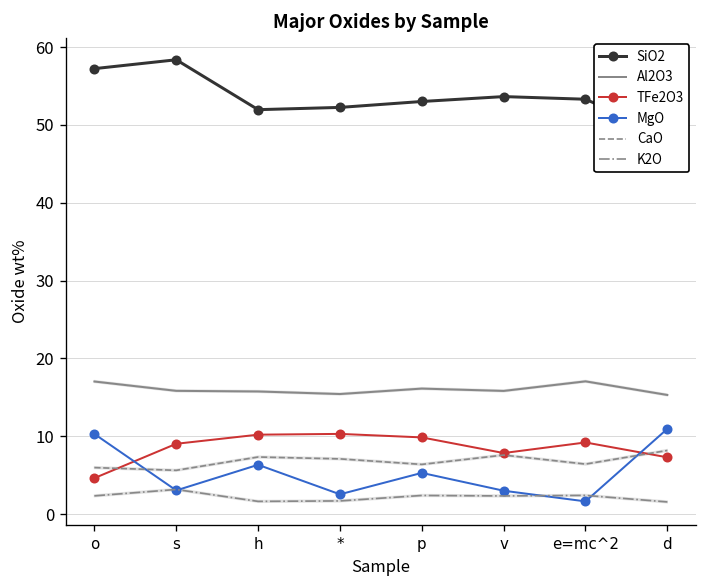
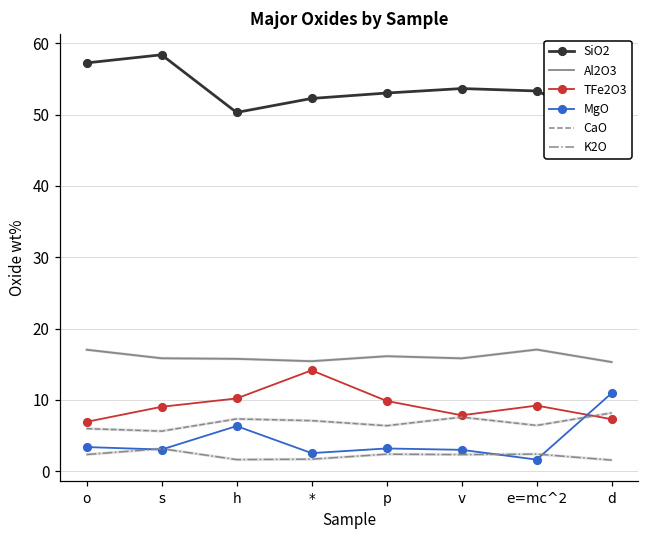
TFe2O3, o: 5 -> 7
MgO, o: 10 -> 3
SiO2, h: 52 -> 50
TFe2O3, *: 10 -> 14
MgO, p: 5 -> 3
